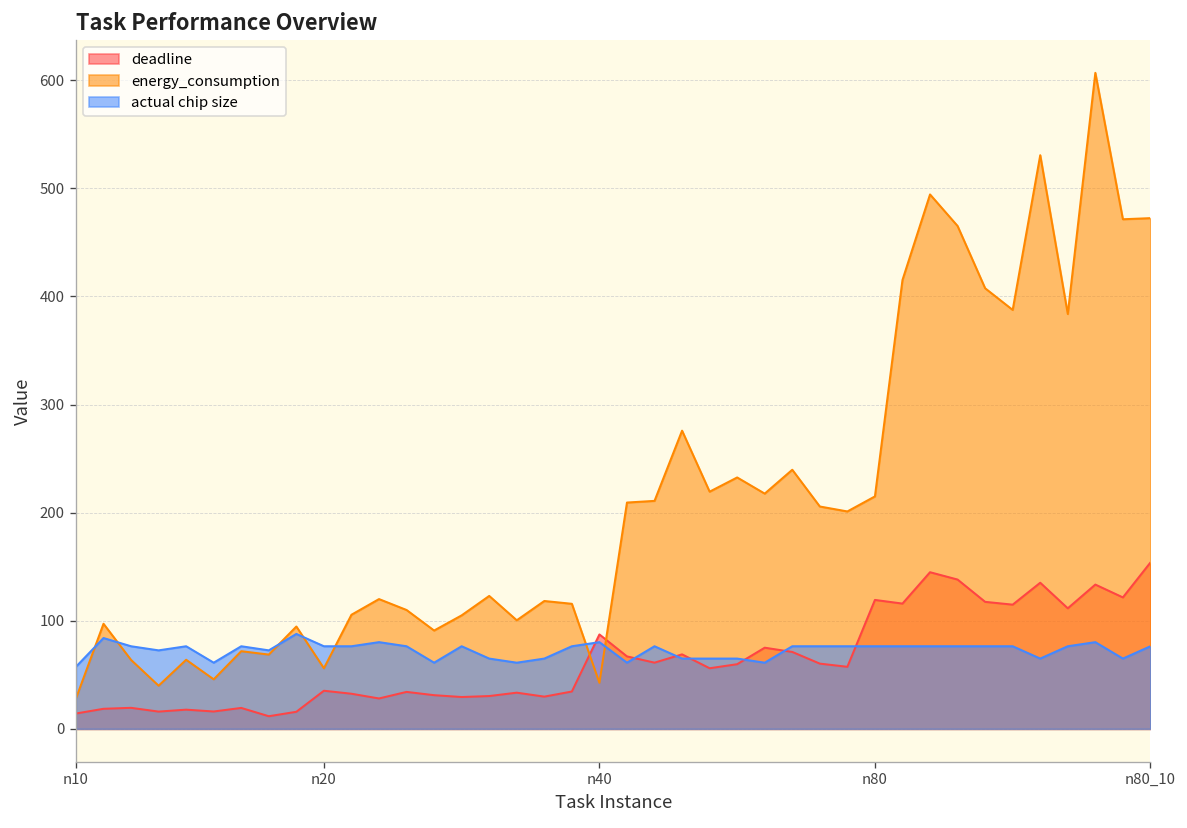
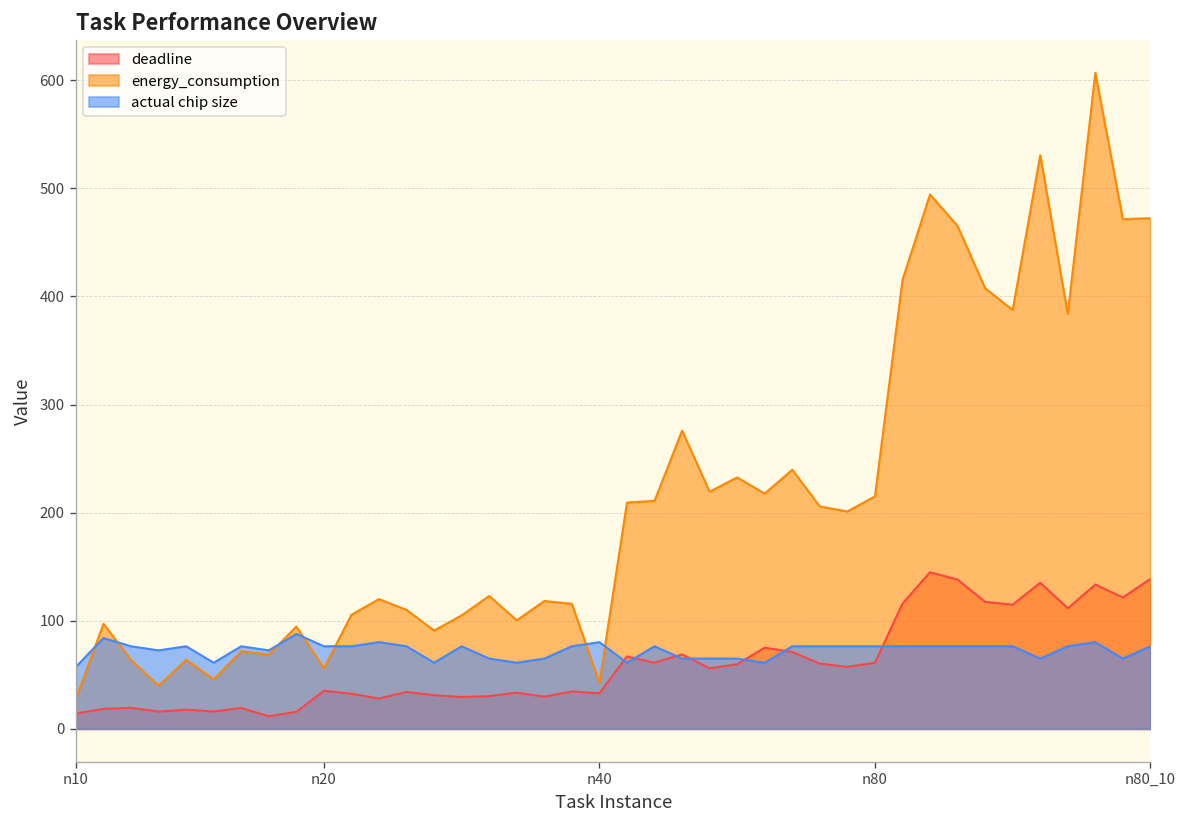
deadline, n40: 90 -> 30
deadline, n80: 120 -> 60
deadline, n80_10: 150 -> 140
